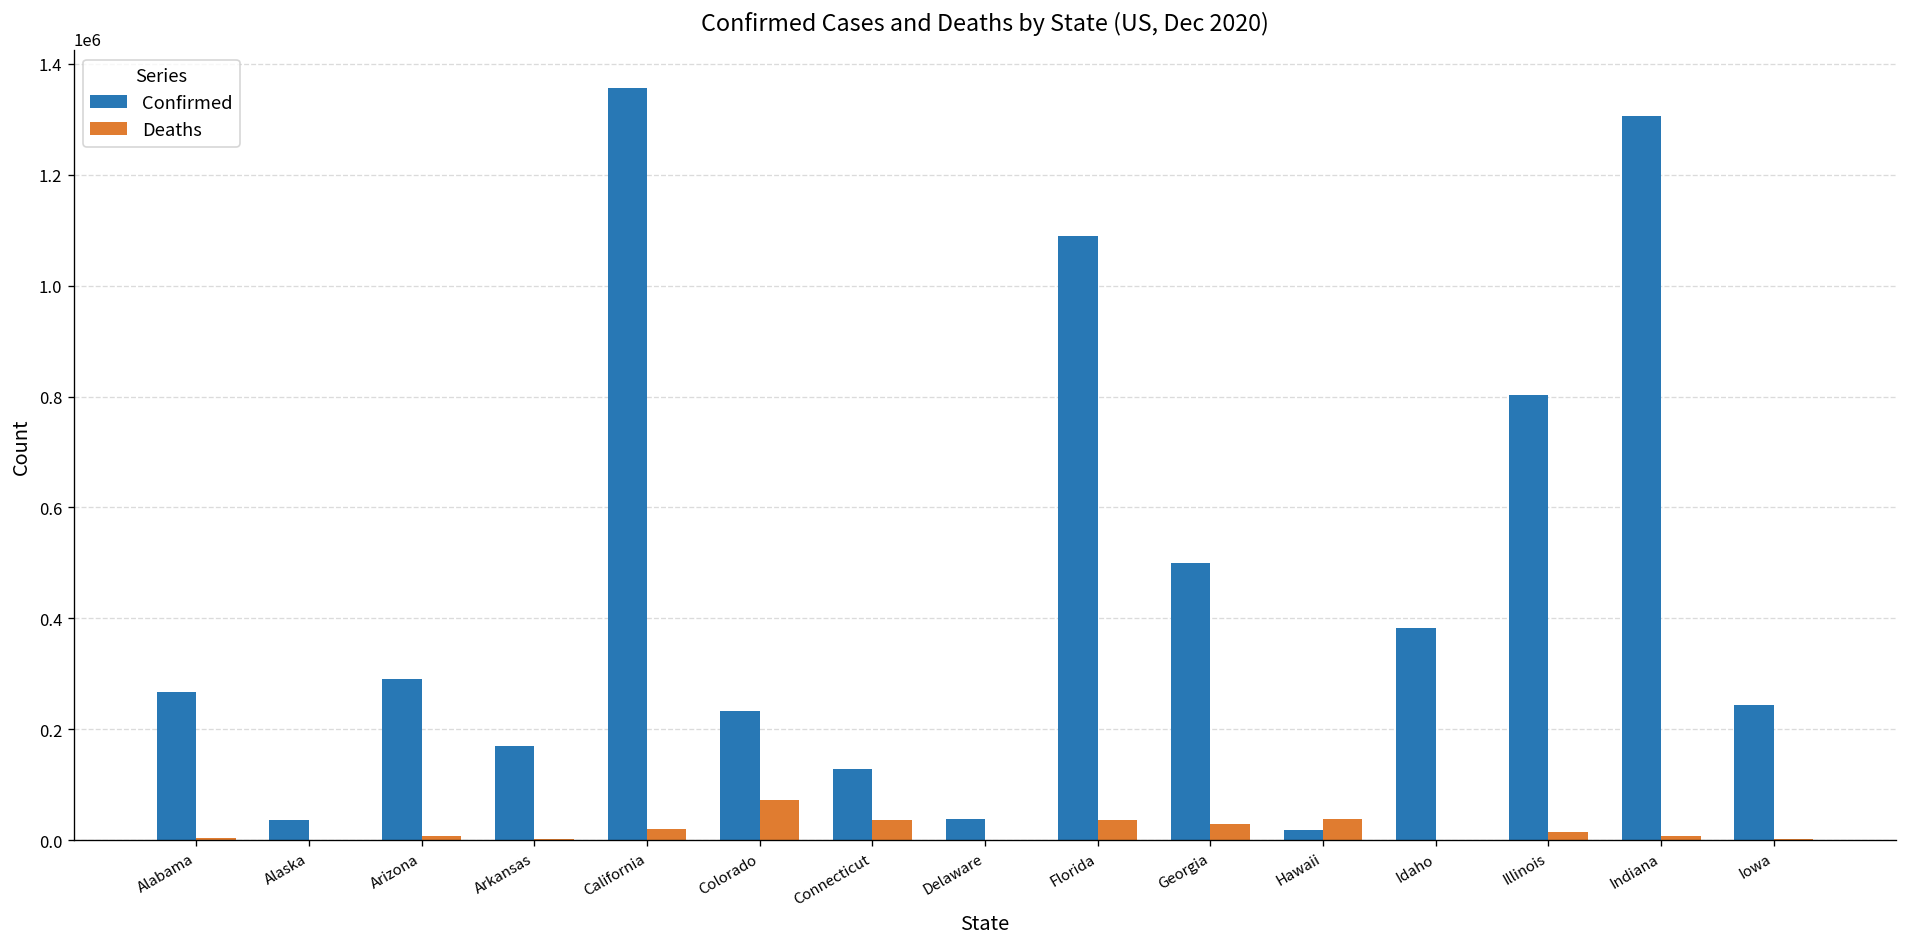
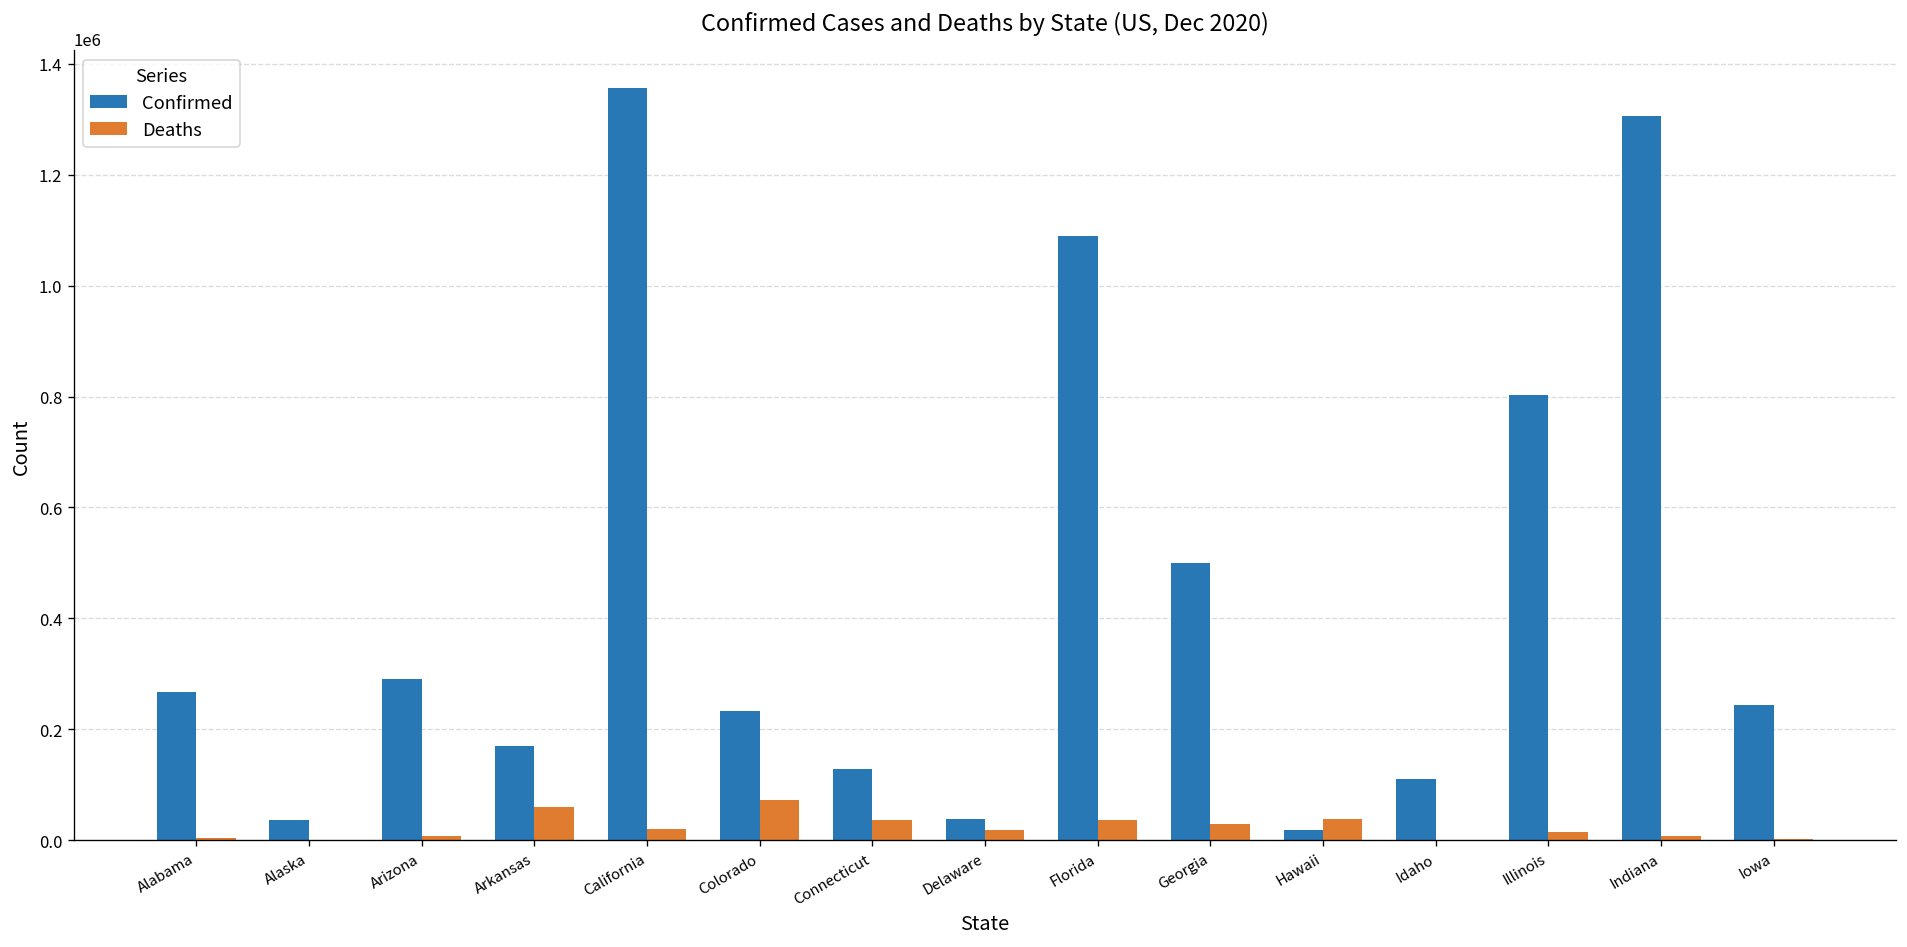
Deaths, Arkansas: 0 -> 60000
Deaths, Delaware: 0 -> 20000
Confirmed, Idaho: 380000 -> 110000
